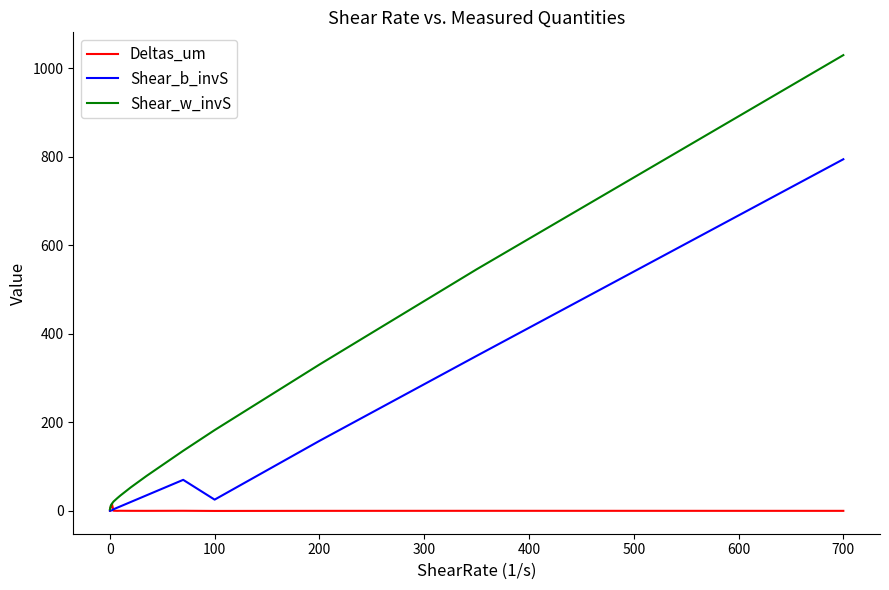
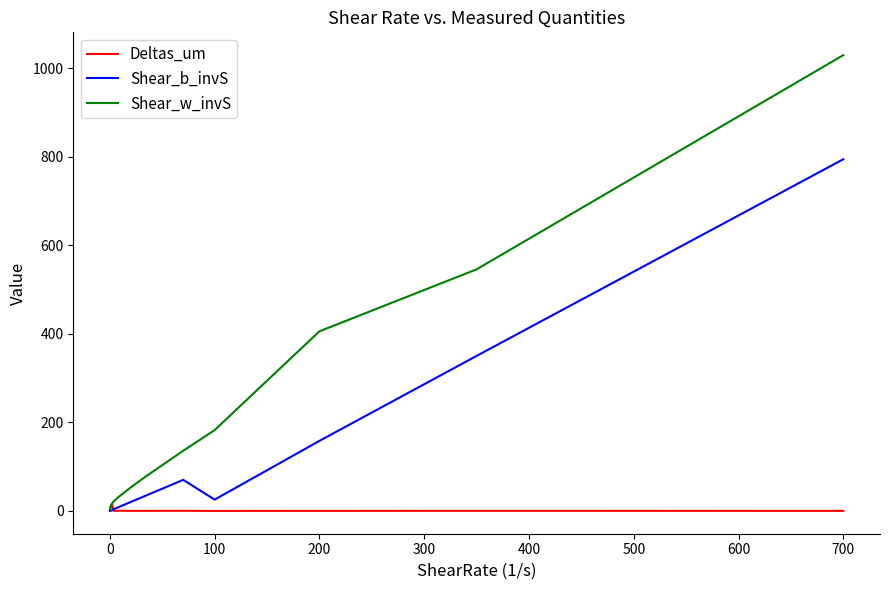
Shear_w_invS, 200: 330 -> 410
